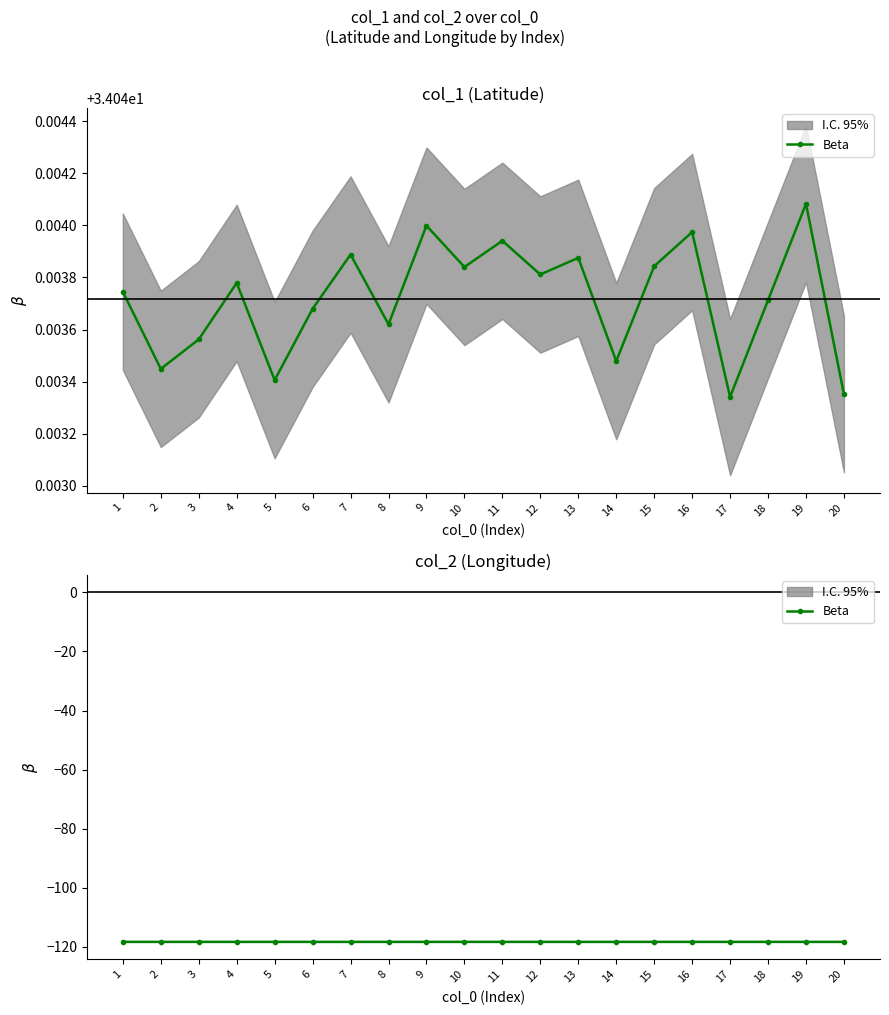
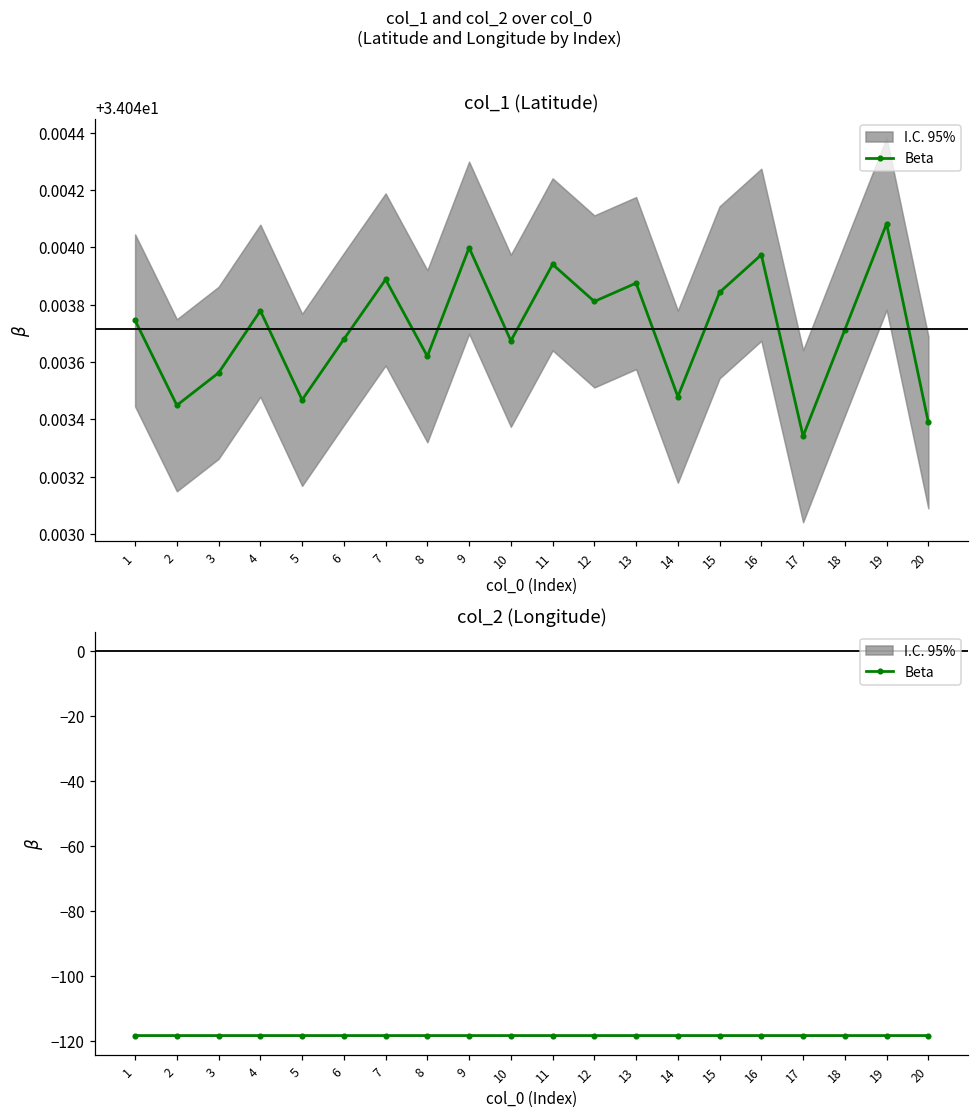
col_1 (Latitude), Beta, 5: 34.04341 -> 34.04347
col_1 (Latitude), Beta, 10: 34.04384 -> 34.04367
col_1 (Latitude), Beta, 20: 34.04335 -> 34.04339
